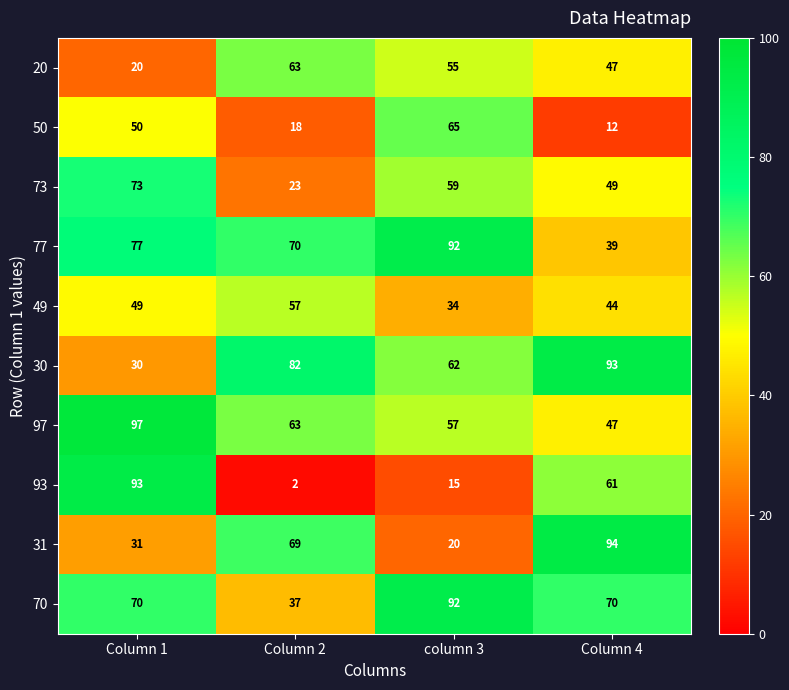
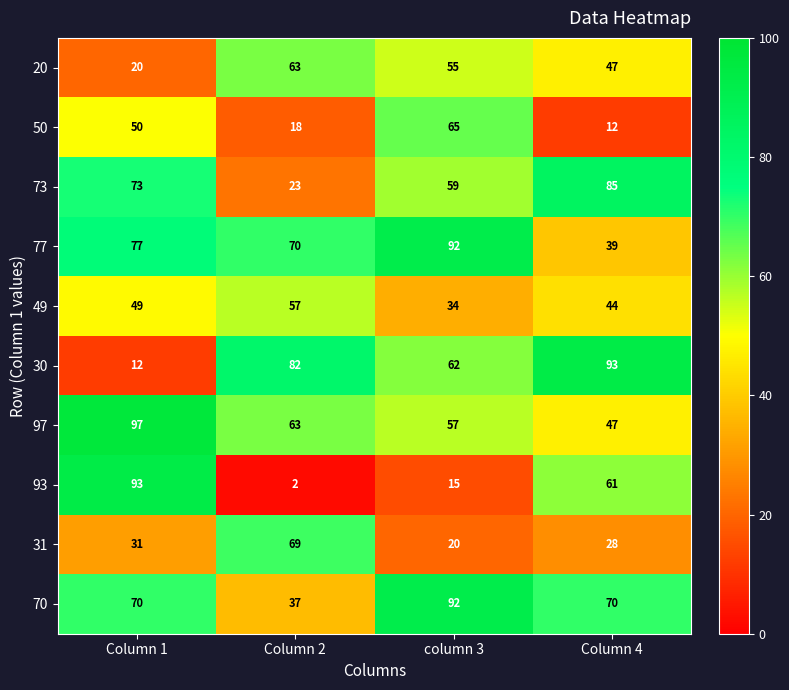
73, Column 4: 49 -> 85
30, Column 1: 30 -> 12
31, Column 4: 94 -> 28
